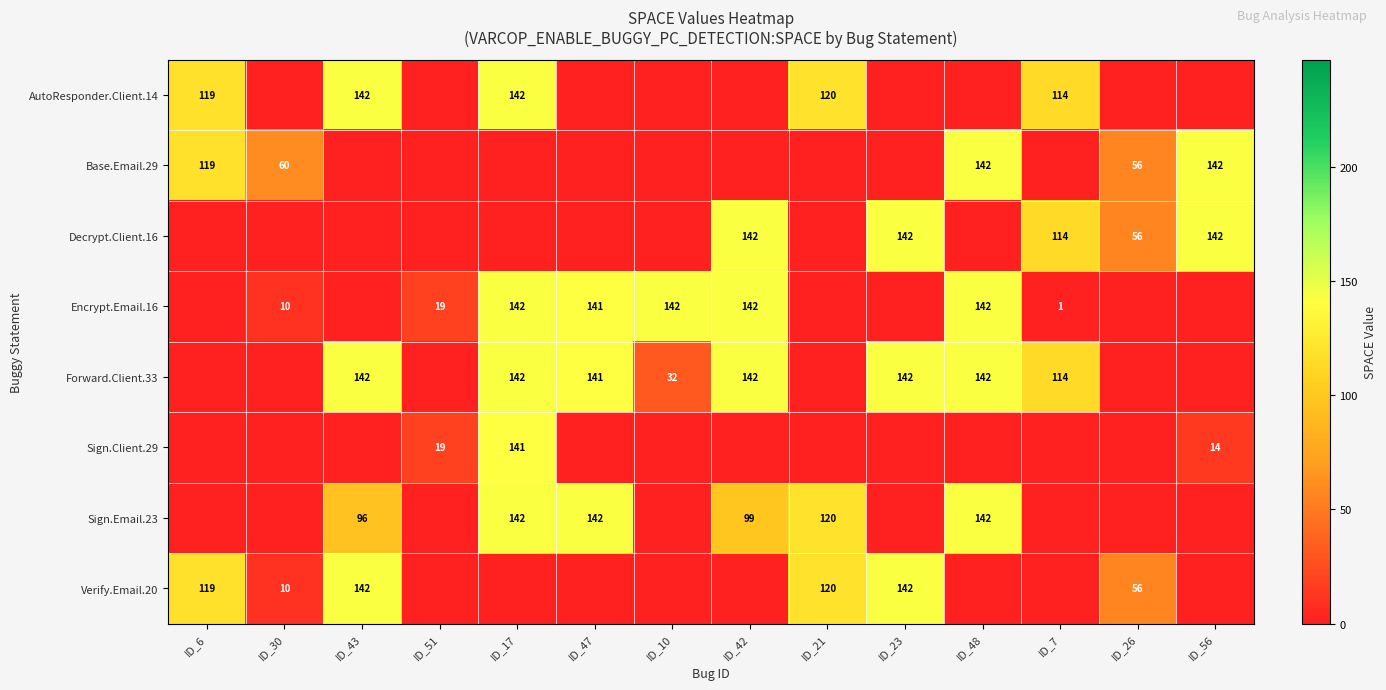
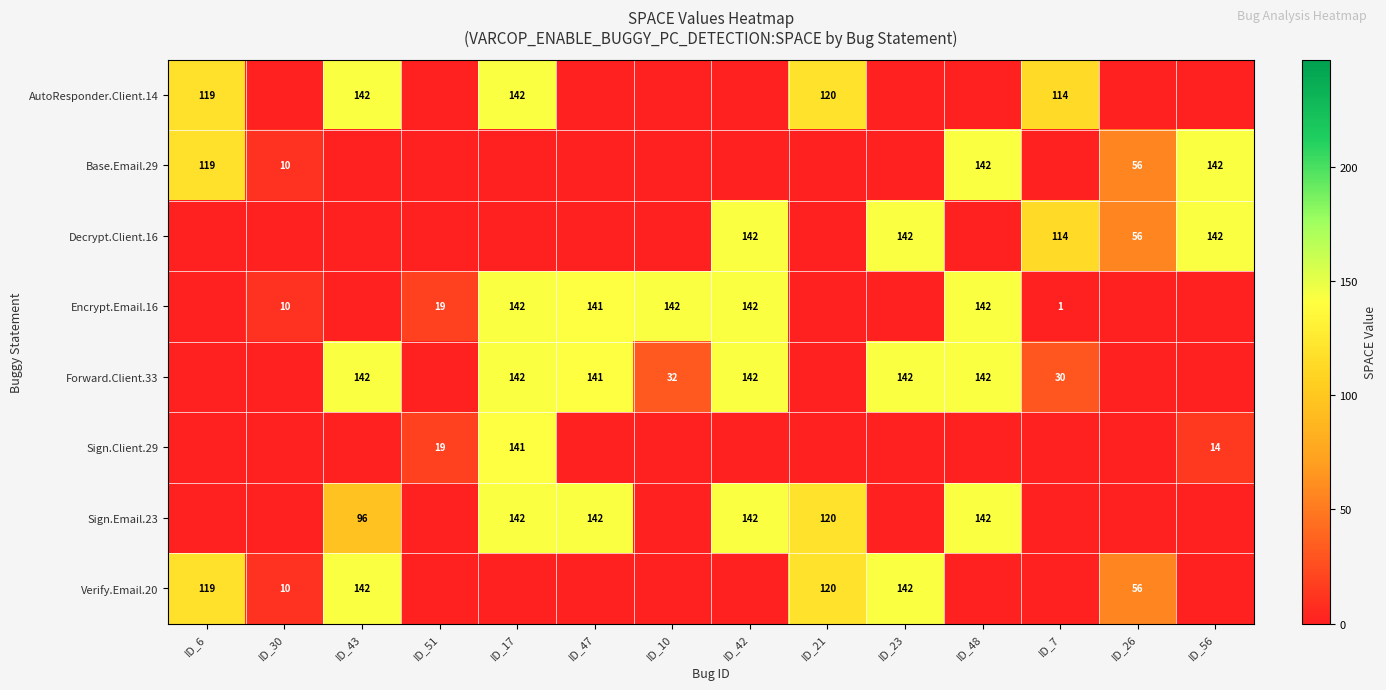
Base.Email.29, ID_30: 60 -> 10
Forward.Client.33, ID_7: 114 -> 30
Sign.Email.23, ID_42: 99 -> 142
